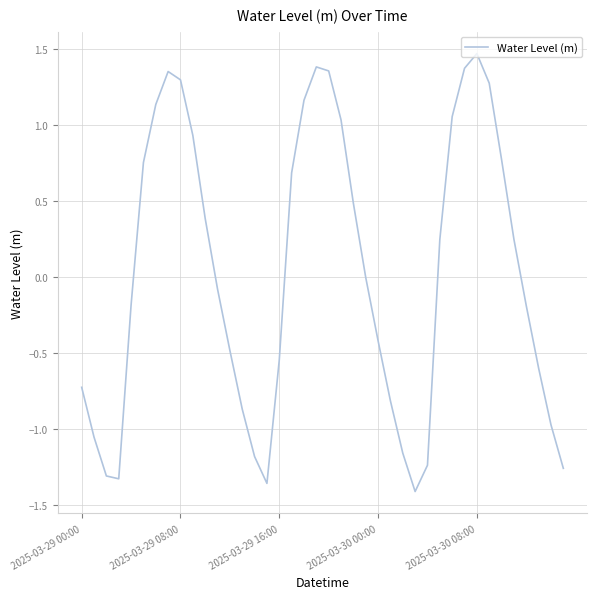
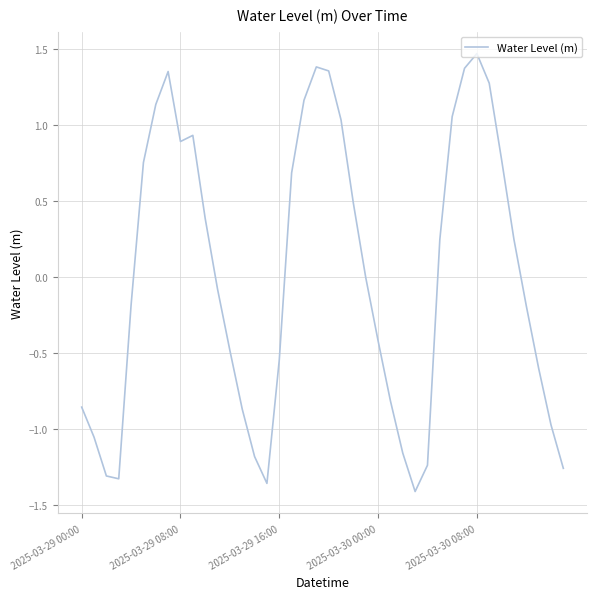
2025-03-29 00:00: -0.73 -> -0.86
2025-03-29 08:00: 1.30 -> 0.89
